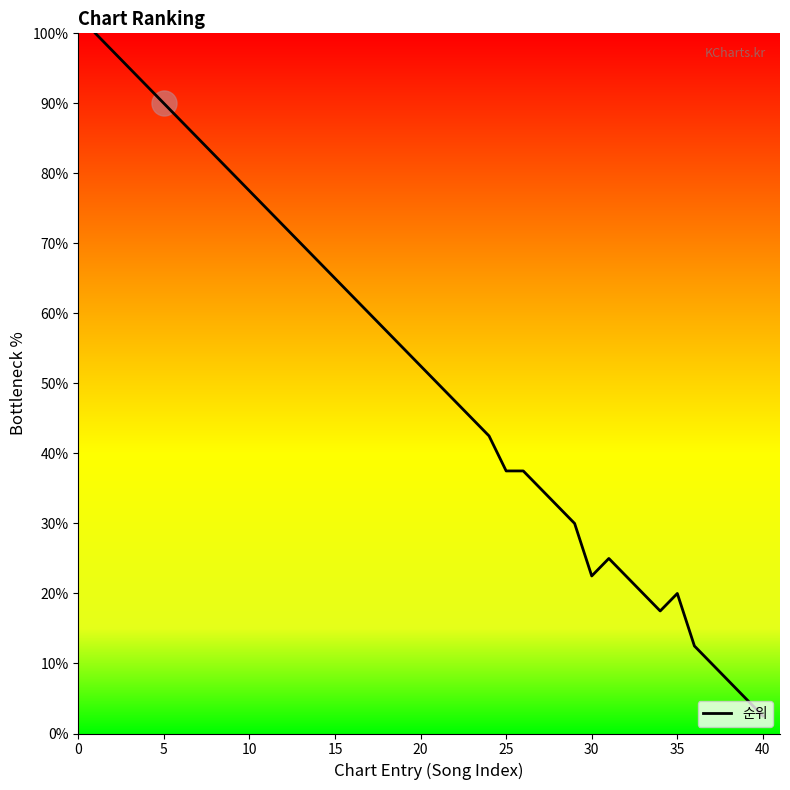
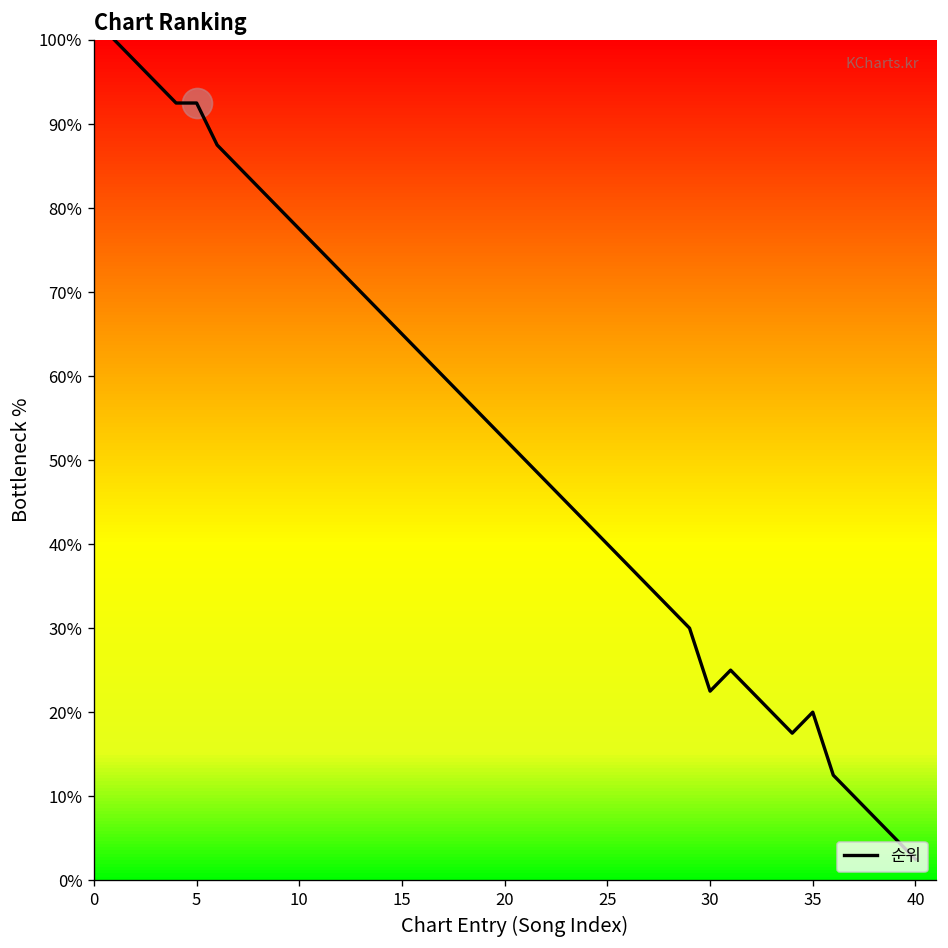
순위, 5: 90% -> 93%
순위, 25: 38% -> 40%
